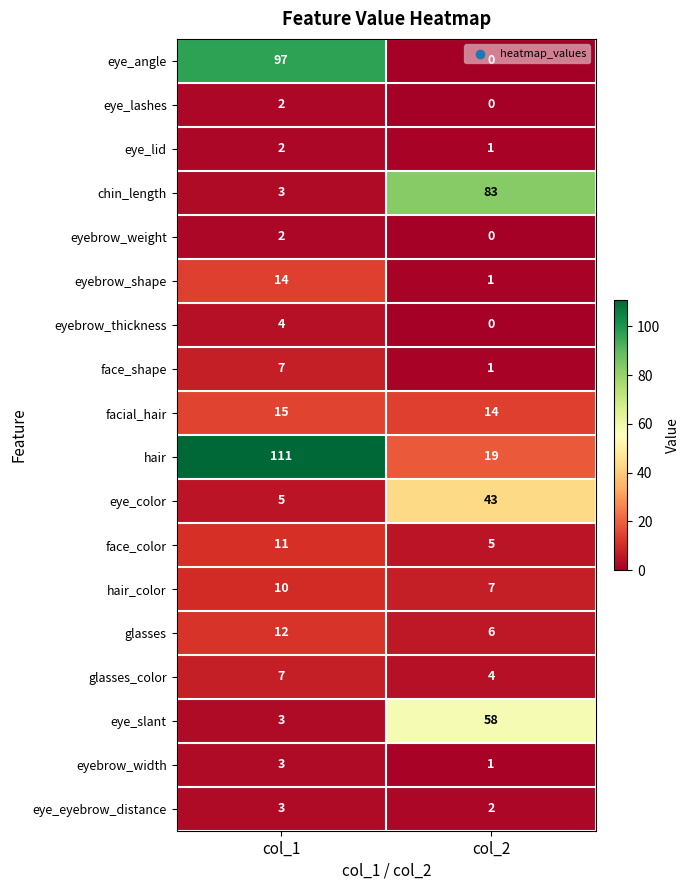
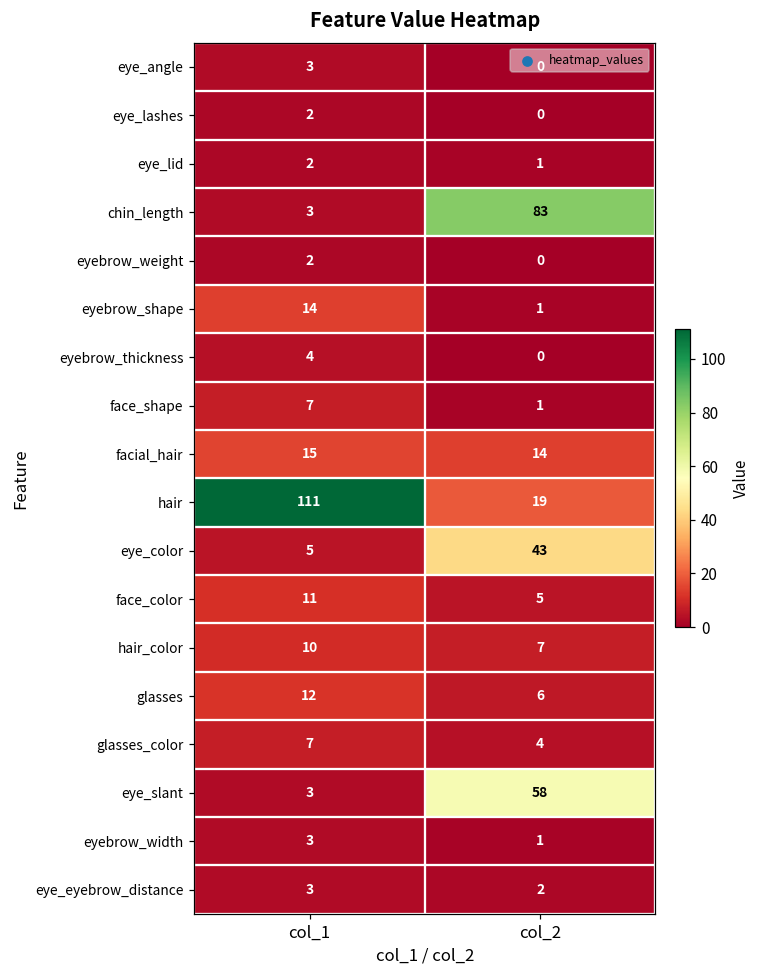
eye_angle, col_1: 97 -> 3
